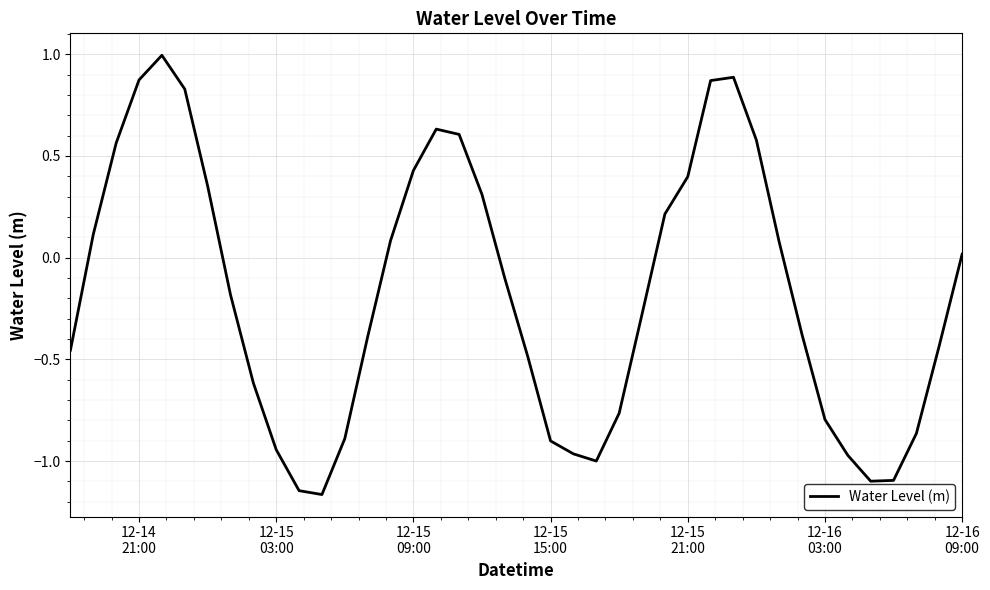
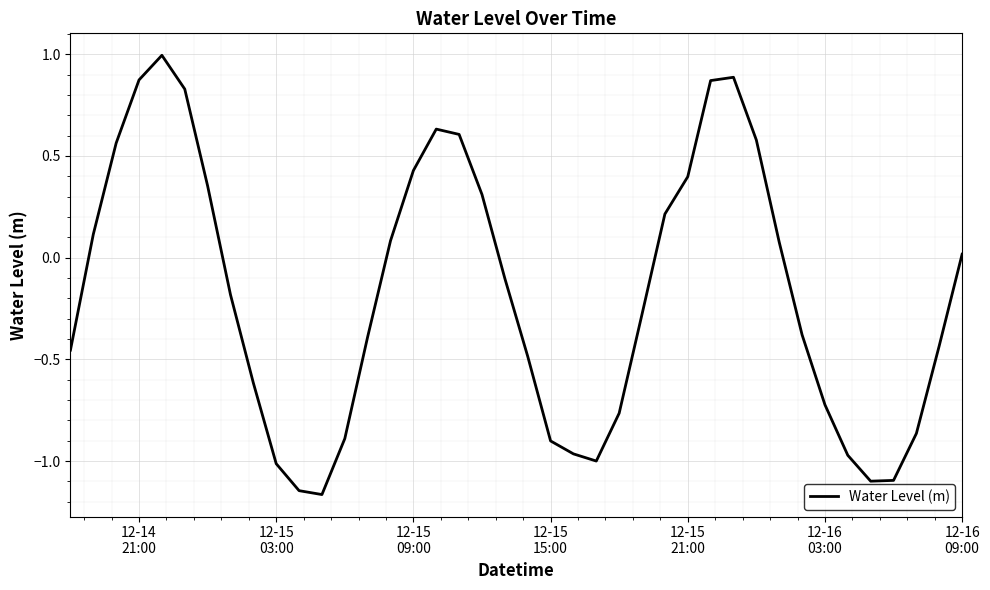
12-15 03:00: -0.94 -> -1.01
12-16 03:00: -0.80 -> -0.72
